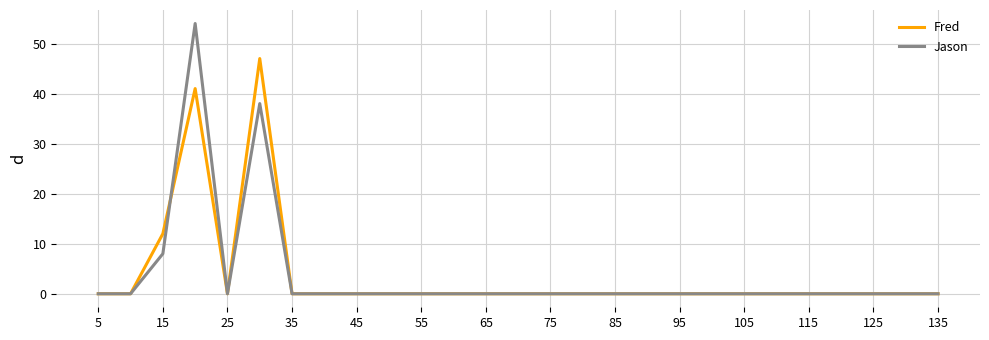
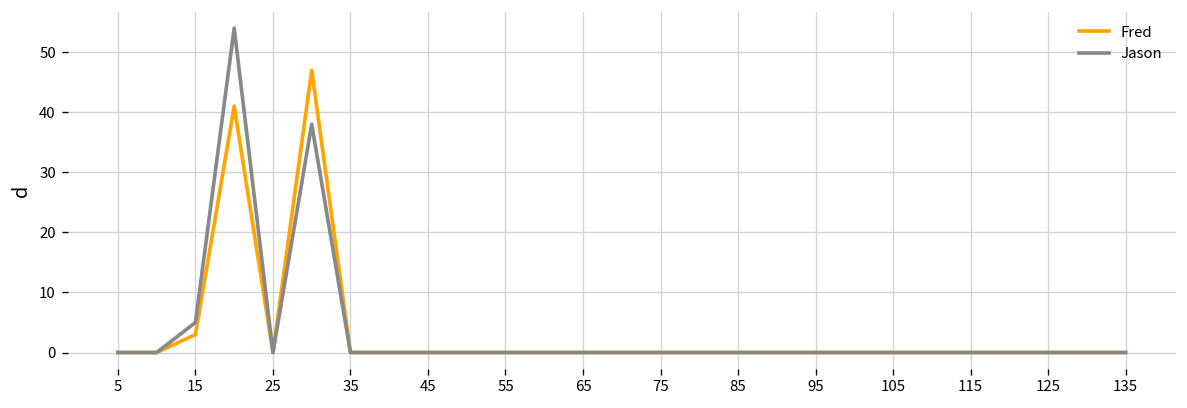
Fred, 15: 12 -> 3
Jason, 15: 8 -> 5
